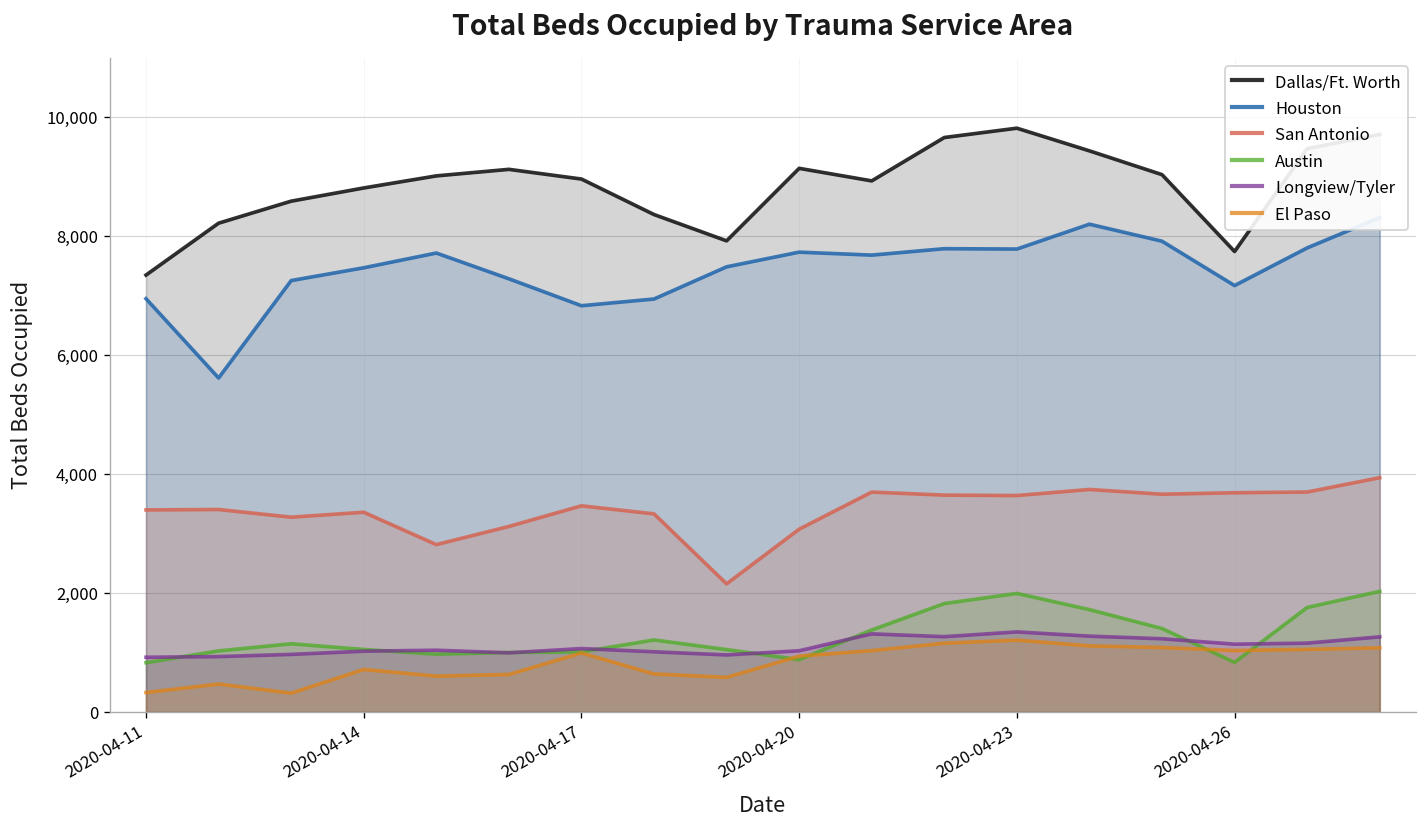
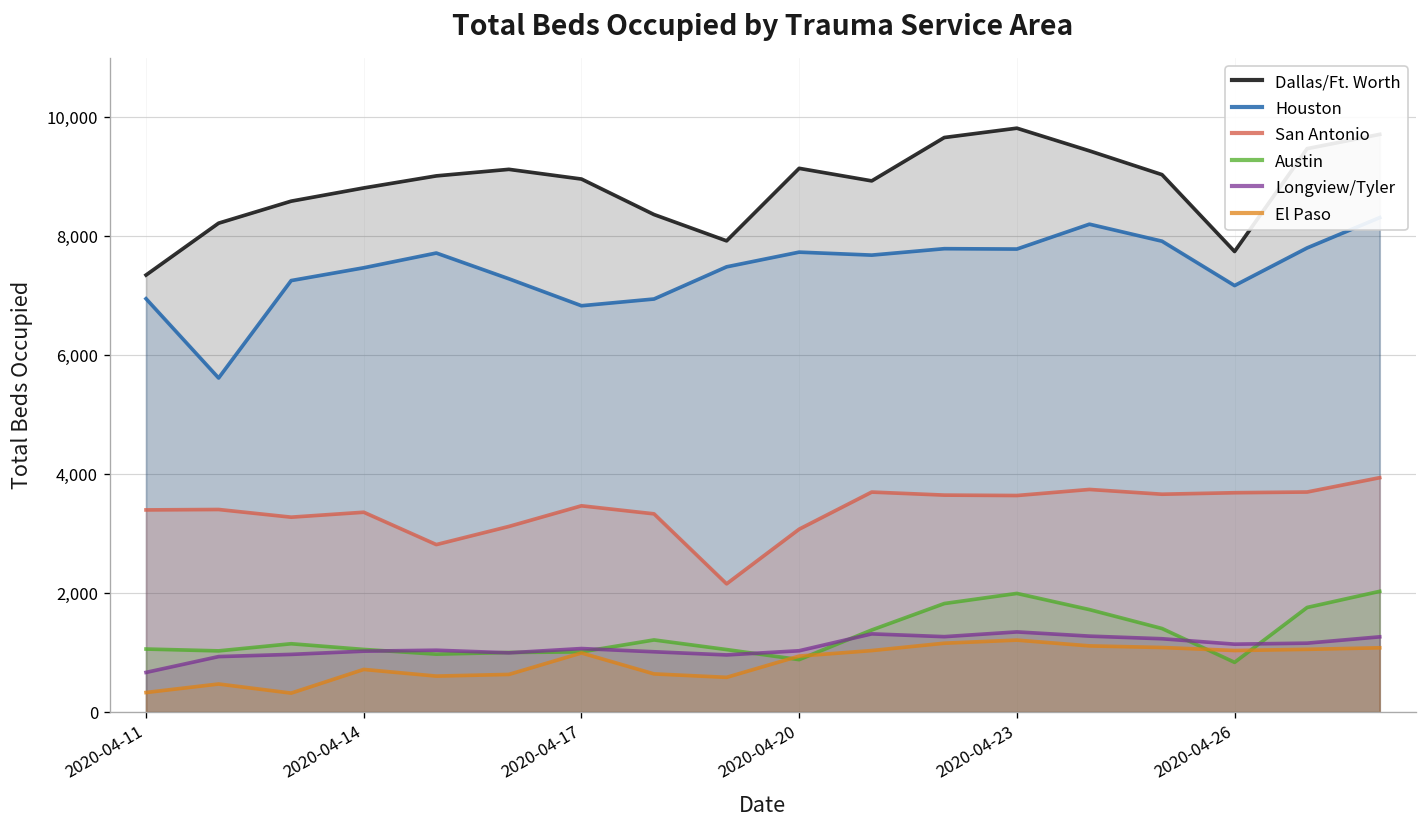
Austin, 2020-04-11: 800 -> 1,100
Longview/Tyler, 2020-04-11: 900 -> 700
